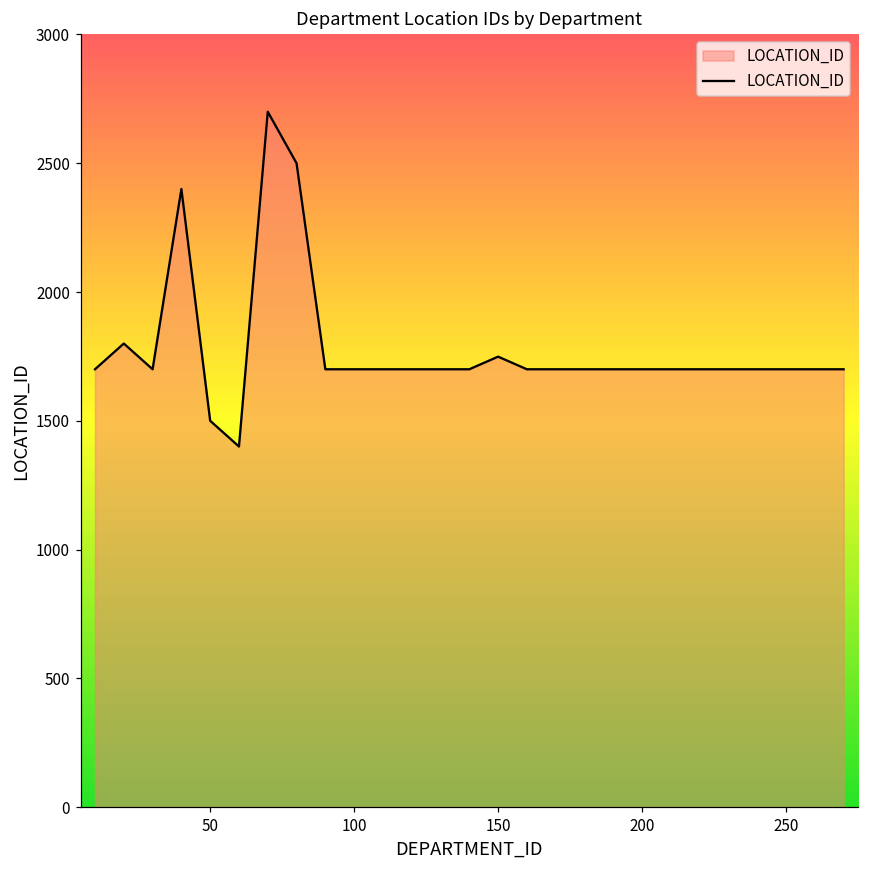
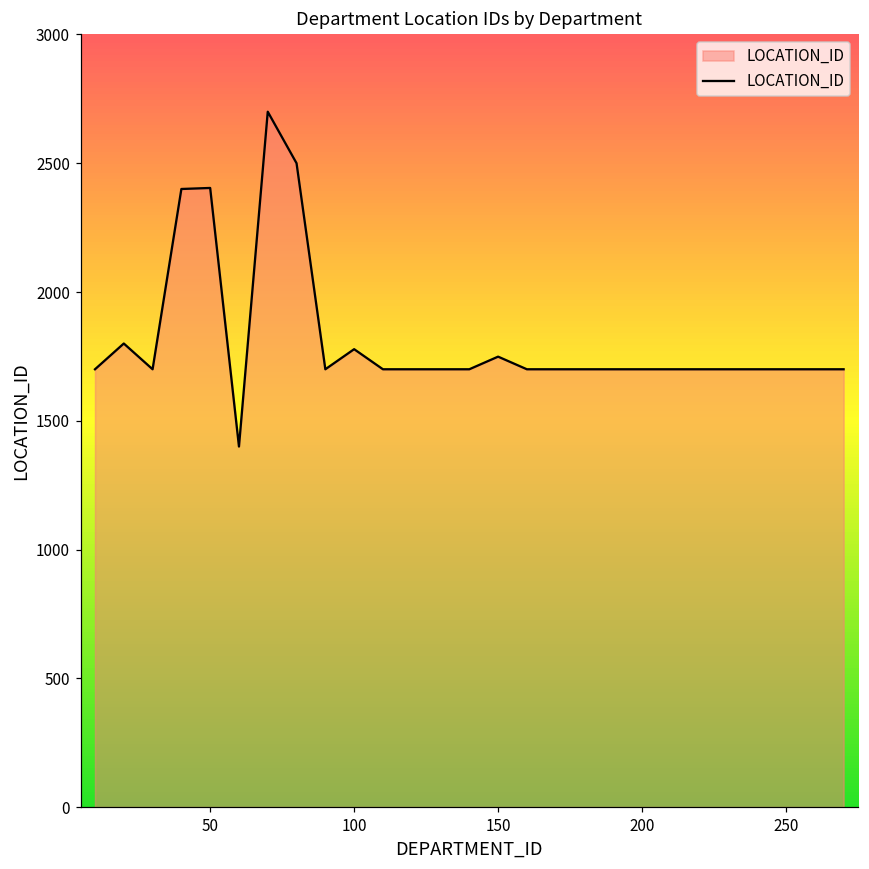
50: 1500 -> 2400
100: 1700 -> 1780
